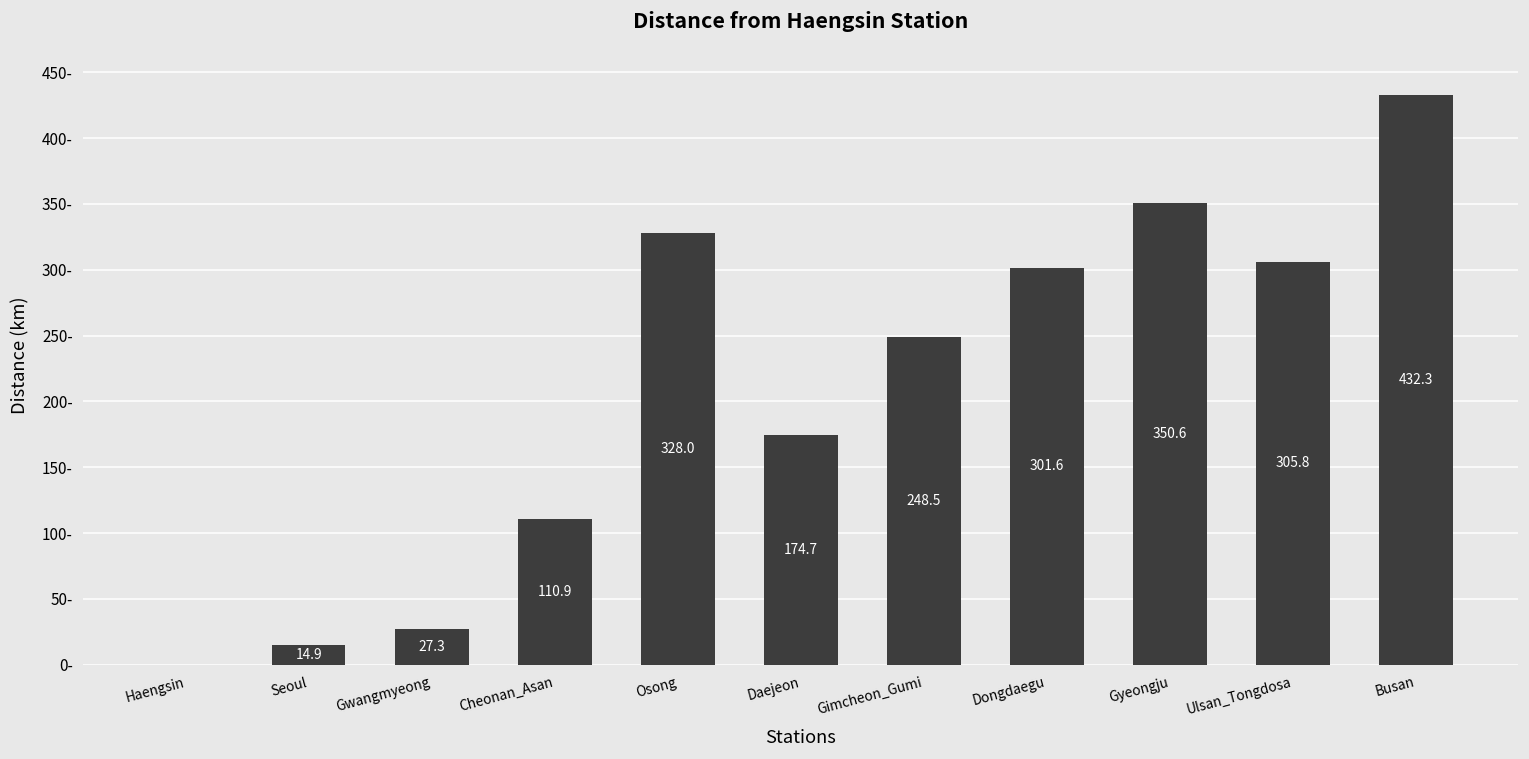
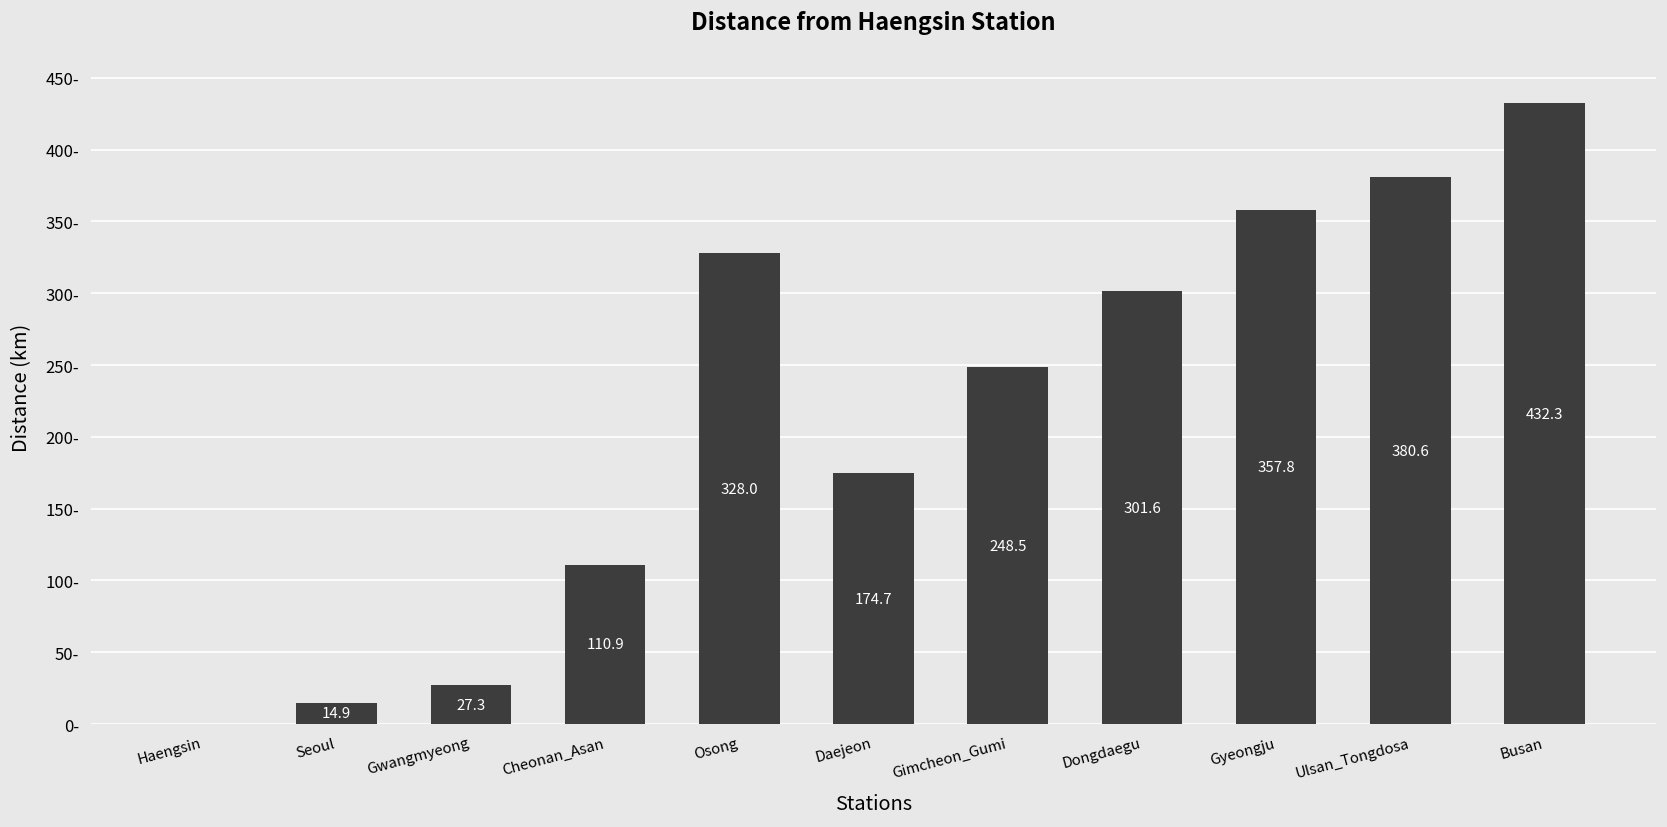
Gyeongju: 350.6 -> 357.8
Ulsan_Tongdosa: 305.8 -> 380.6
